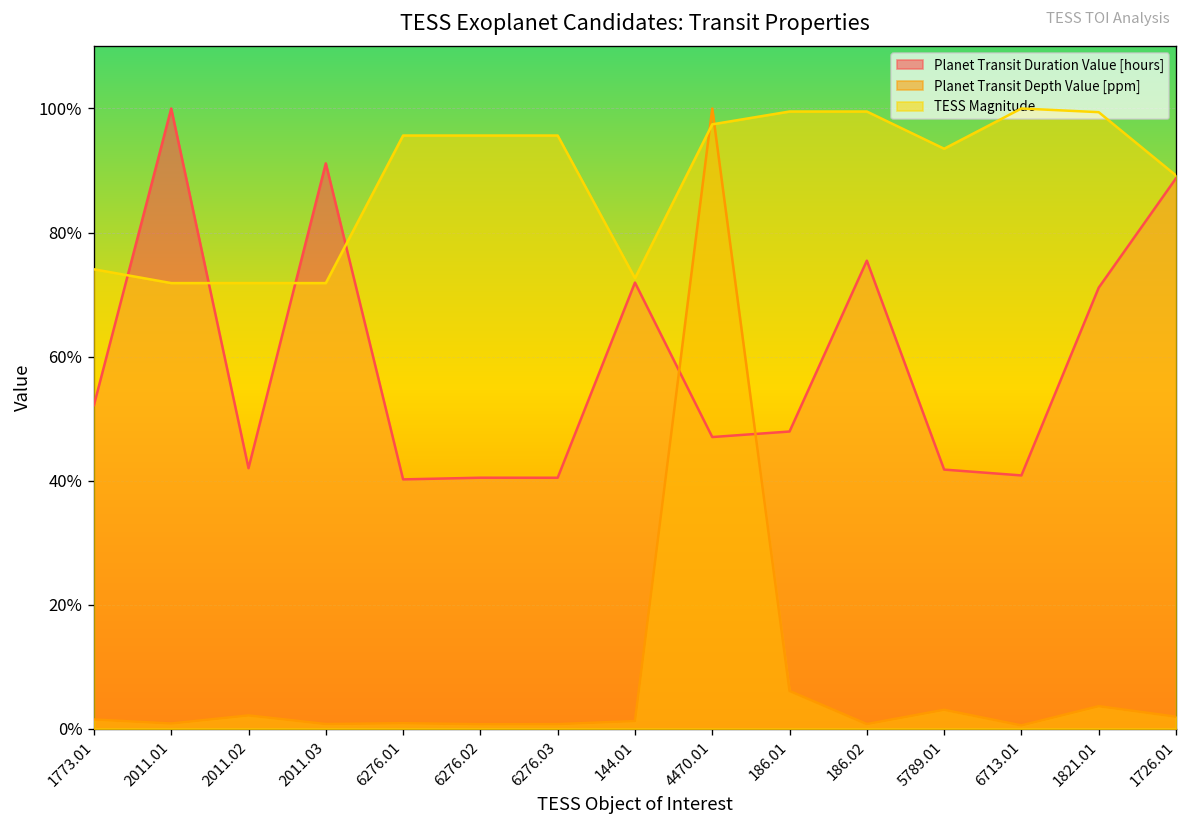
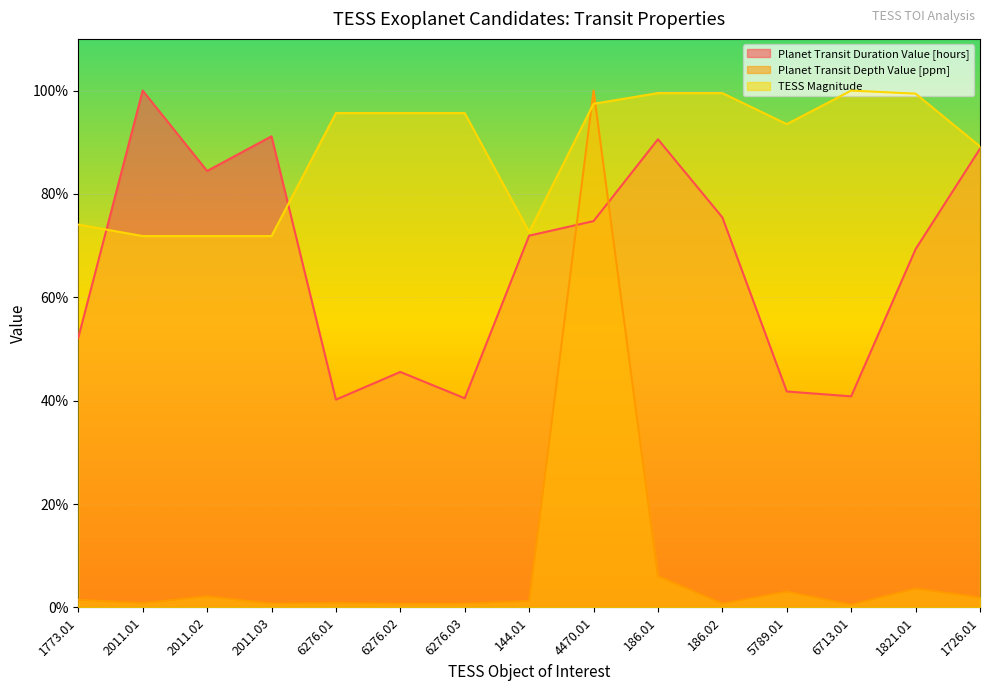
Planet Transit Duration Value [hours], 2011.02: 42% -> 84%
Planet Transit Duration Value [hours], 6276.02: 40% -> 46%
Planet Transit Duration Value [hours], 4470.01: 47% -> 75%
Planet Transit Duration Value [hours], 186.01: 48% -> 91%
Planet Transit Duration Value [hours], 1821.01: 71% -> 69%
